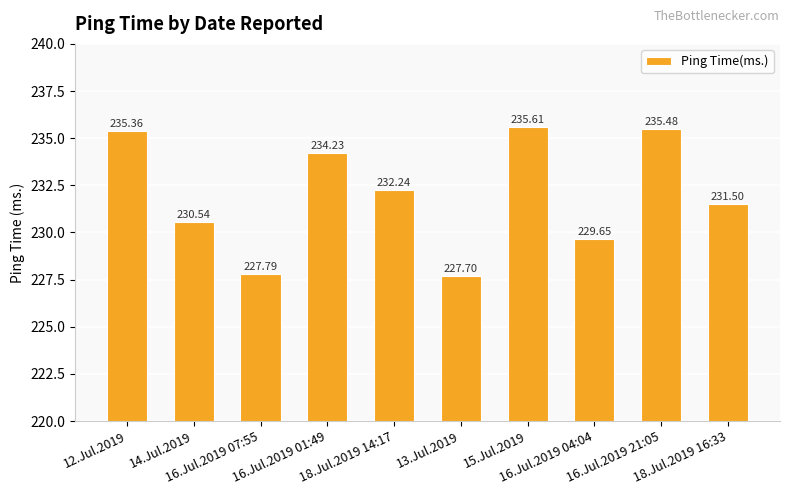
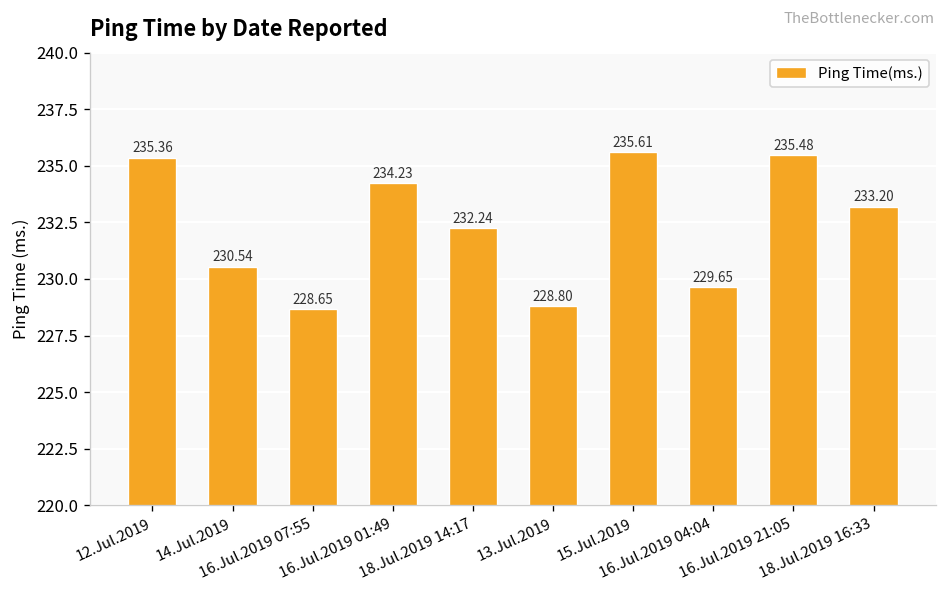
16.Jul.2019 07:55: 227.79 -> 228.65
13.Jul.2019: 227.70 -> 228.80
18.Jul.2019 16:33: 231.50 -> 233.20
